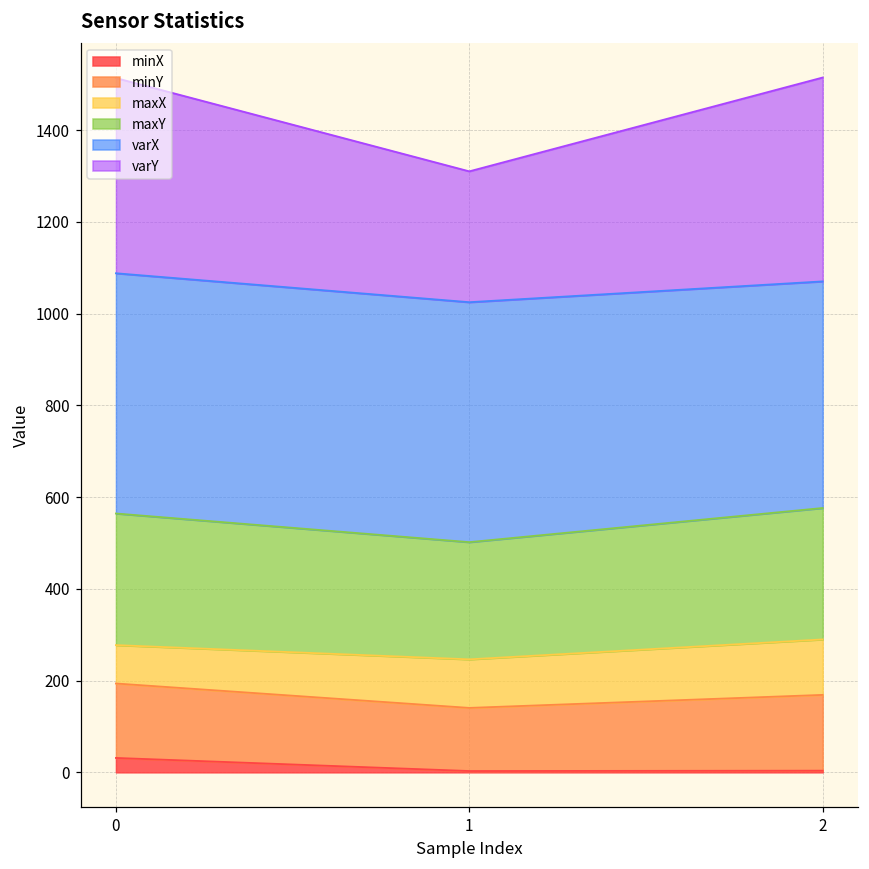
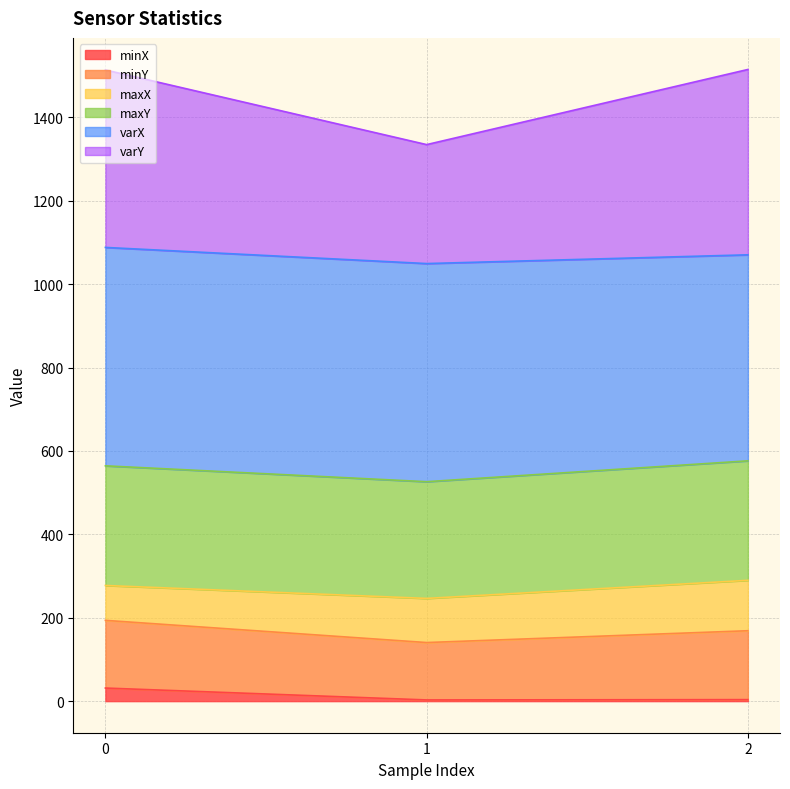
maxY, 1: 260 -> 280
